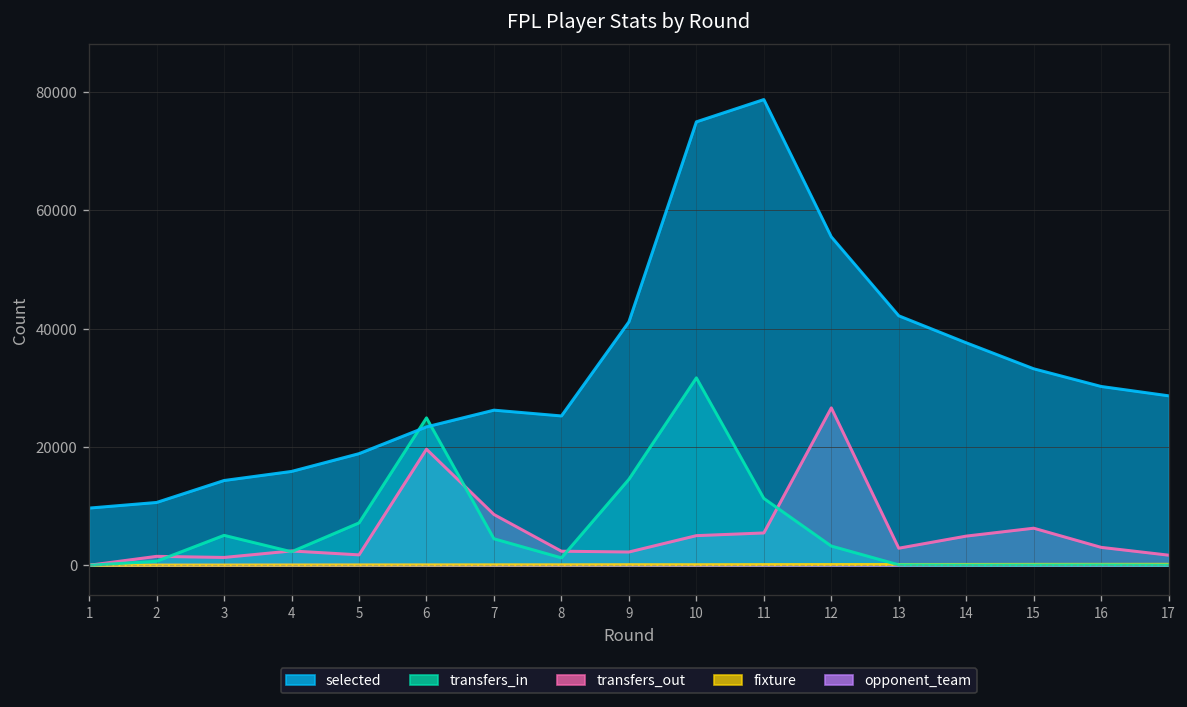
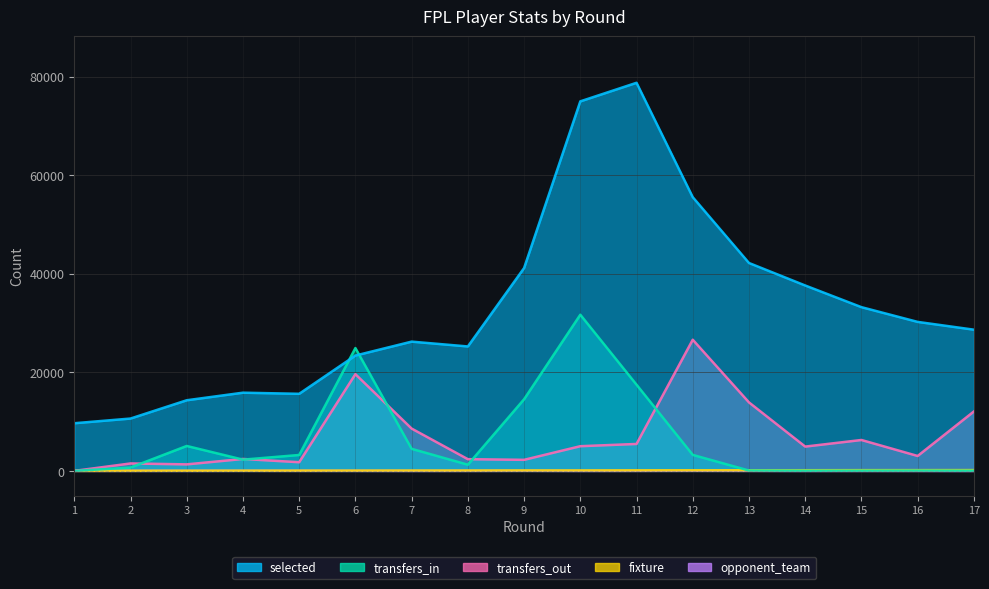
transfers_in, 5: 7000 -> 3000
selected, 5: 19000 -> 16000
transfers_in, 11: 11000 -> 17000
transfers_out, 13: 3000 -> 14000
transfers_out, 17: 2000 -> 12000
